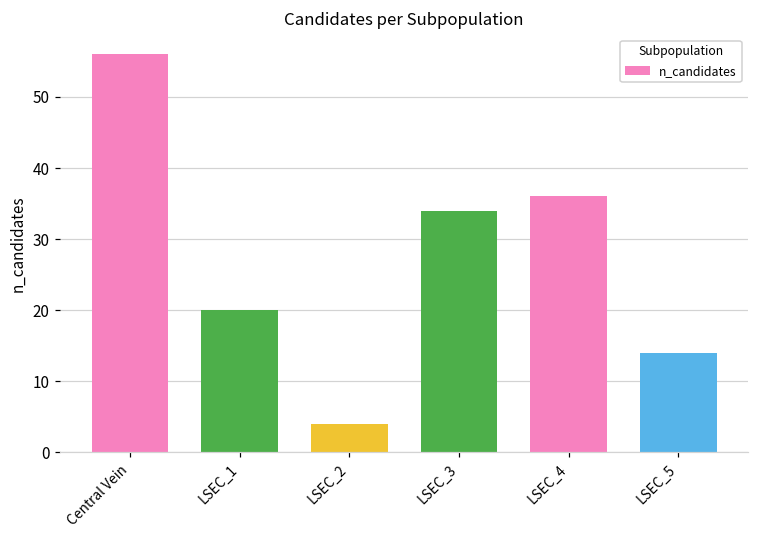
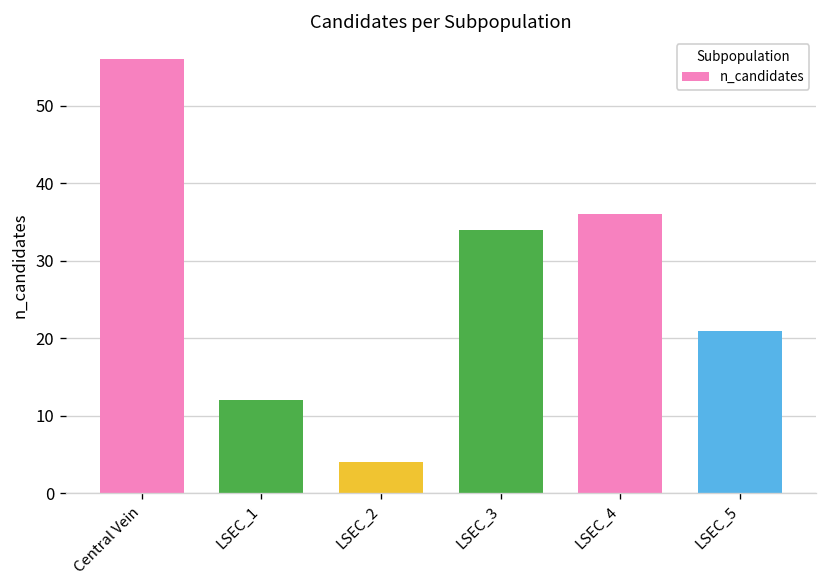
LSEC_1: 20 -> 12
LSEC_5: 14 -> 21
